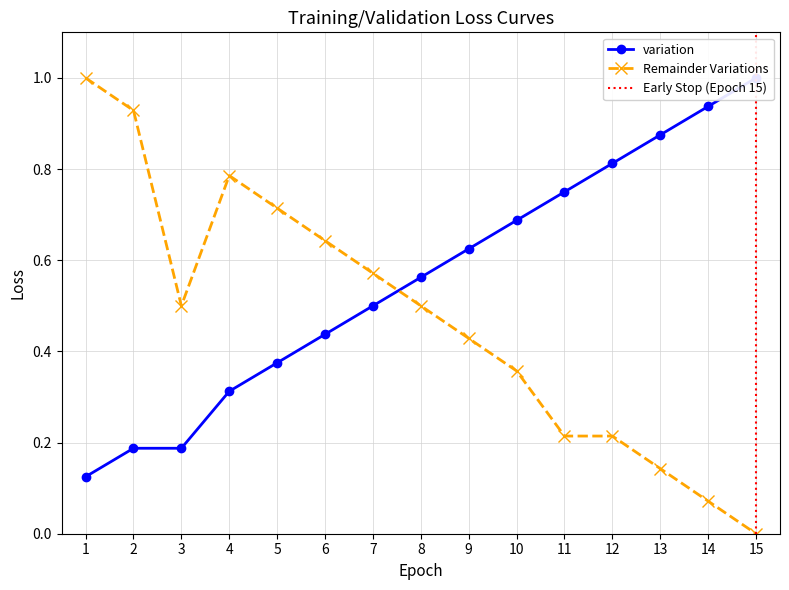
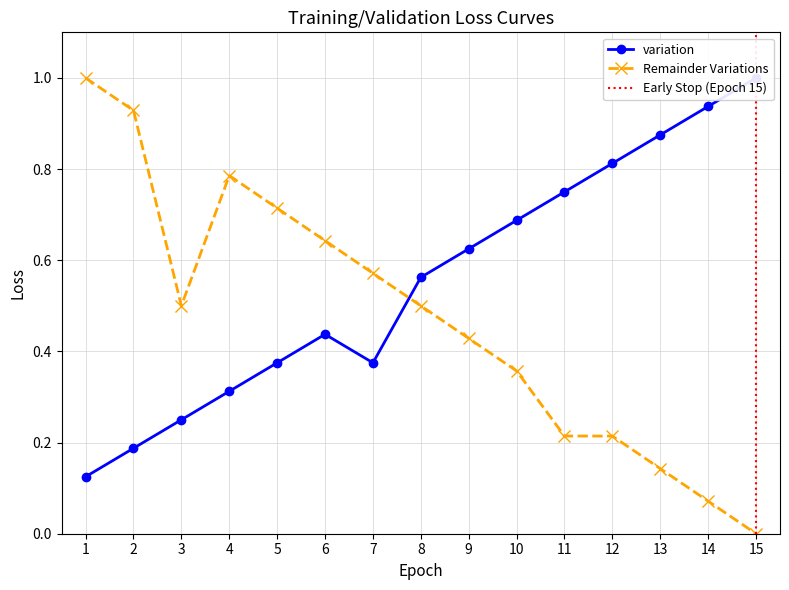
variation, 3: 0.19 -> 0.25
variation, 7: 0.50 -> 0.38
